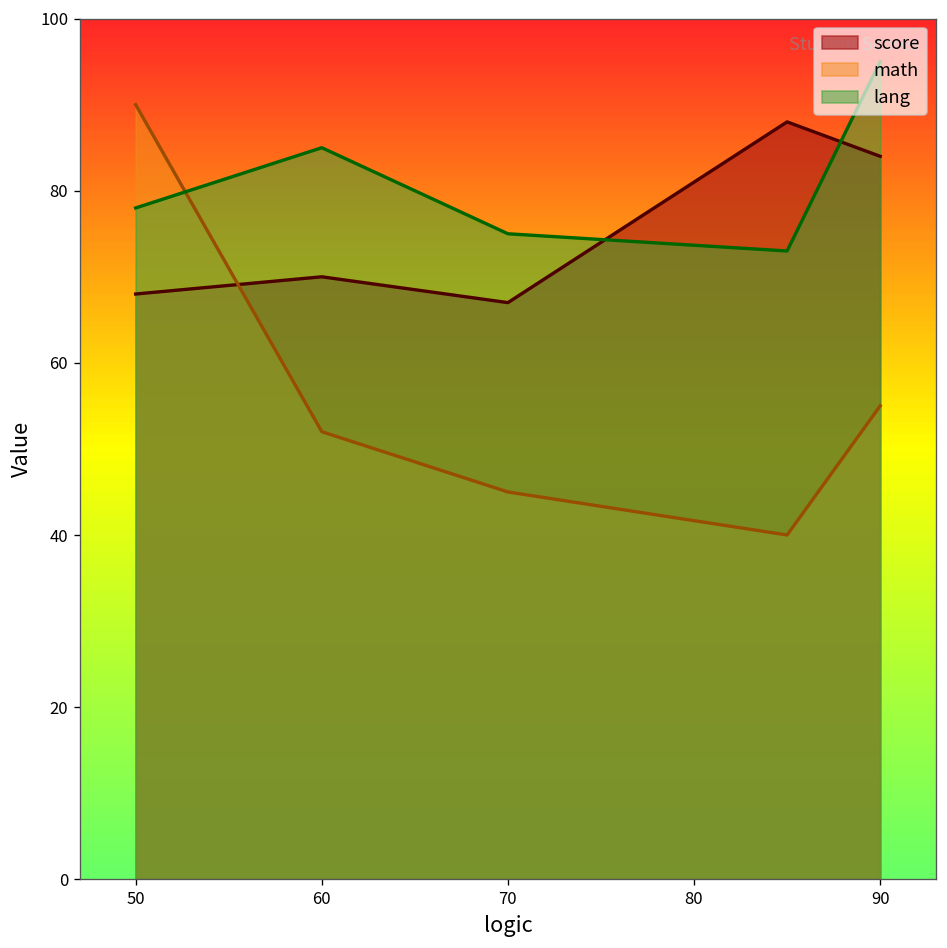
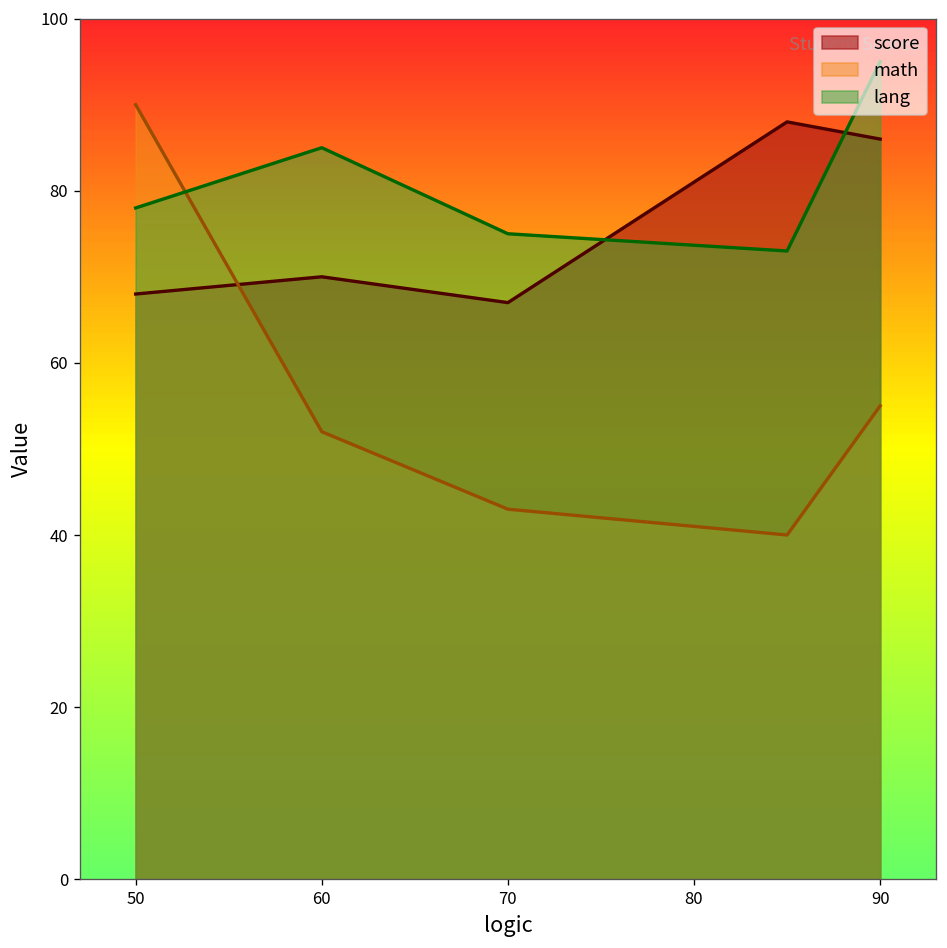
math, 70: 45 -> 43
score, 90: 84 -> 86
